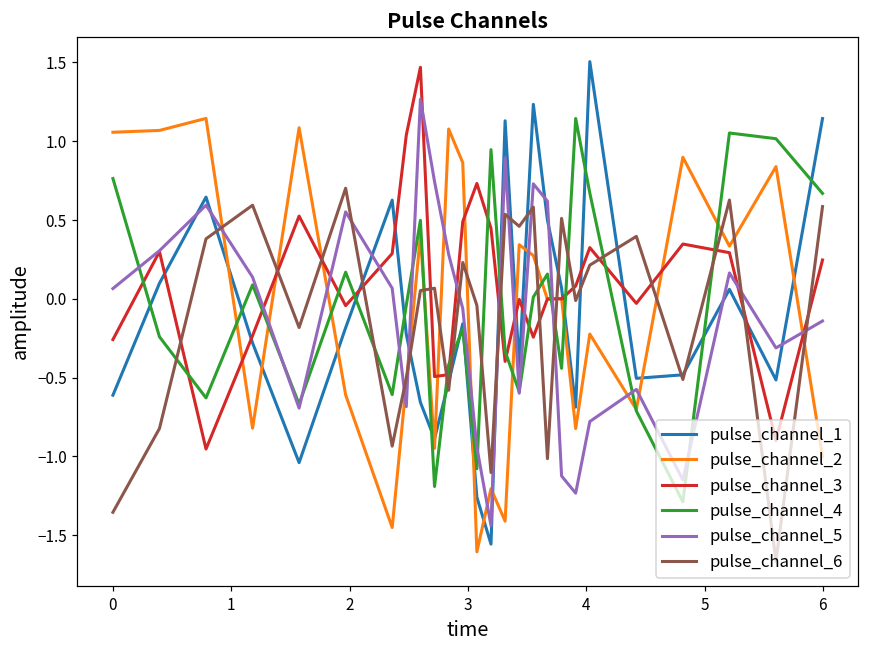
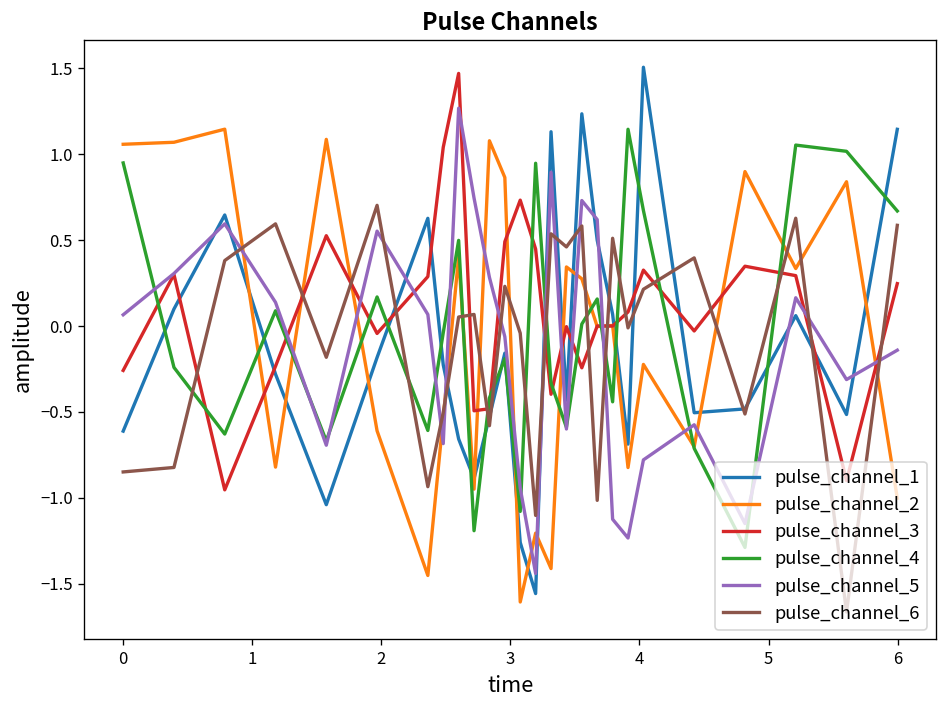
pulse_channel_4, 0: 0.76 -> 0.95
pulse_channel_6, 0: -1.35 -> -0.85
